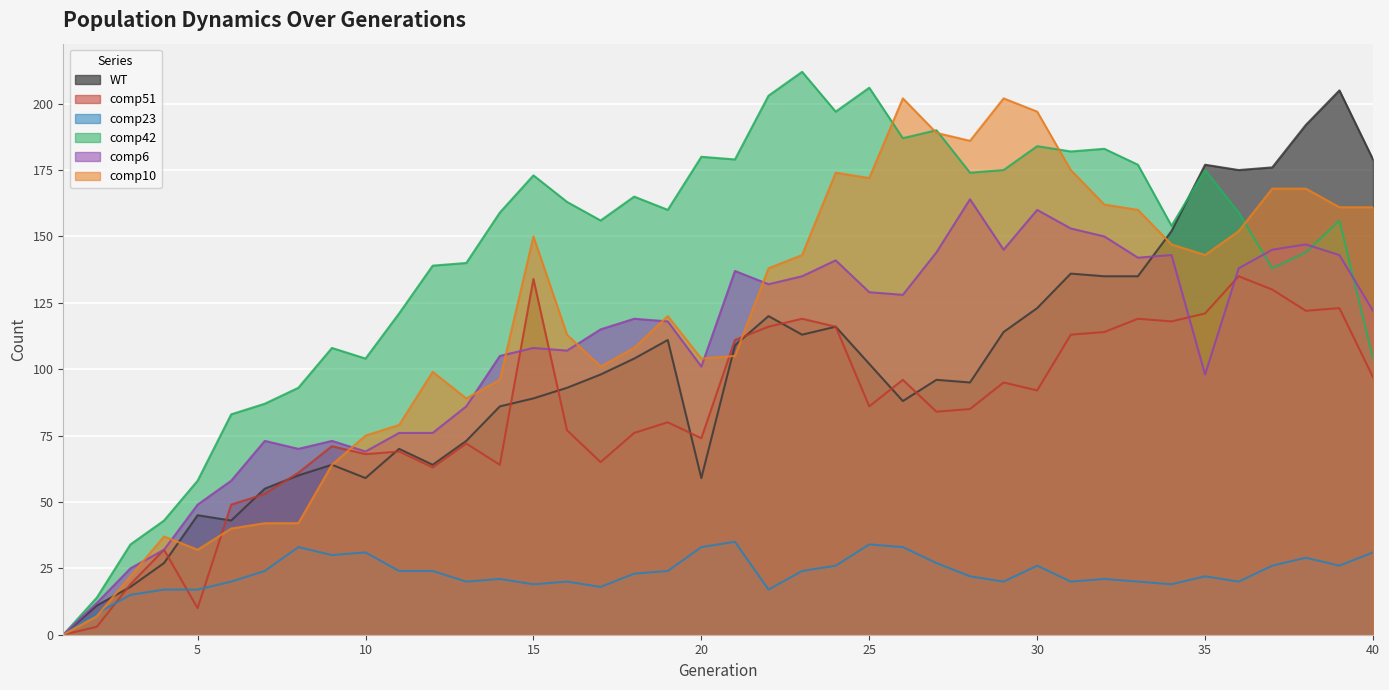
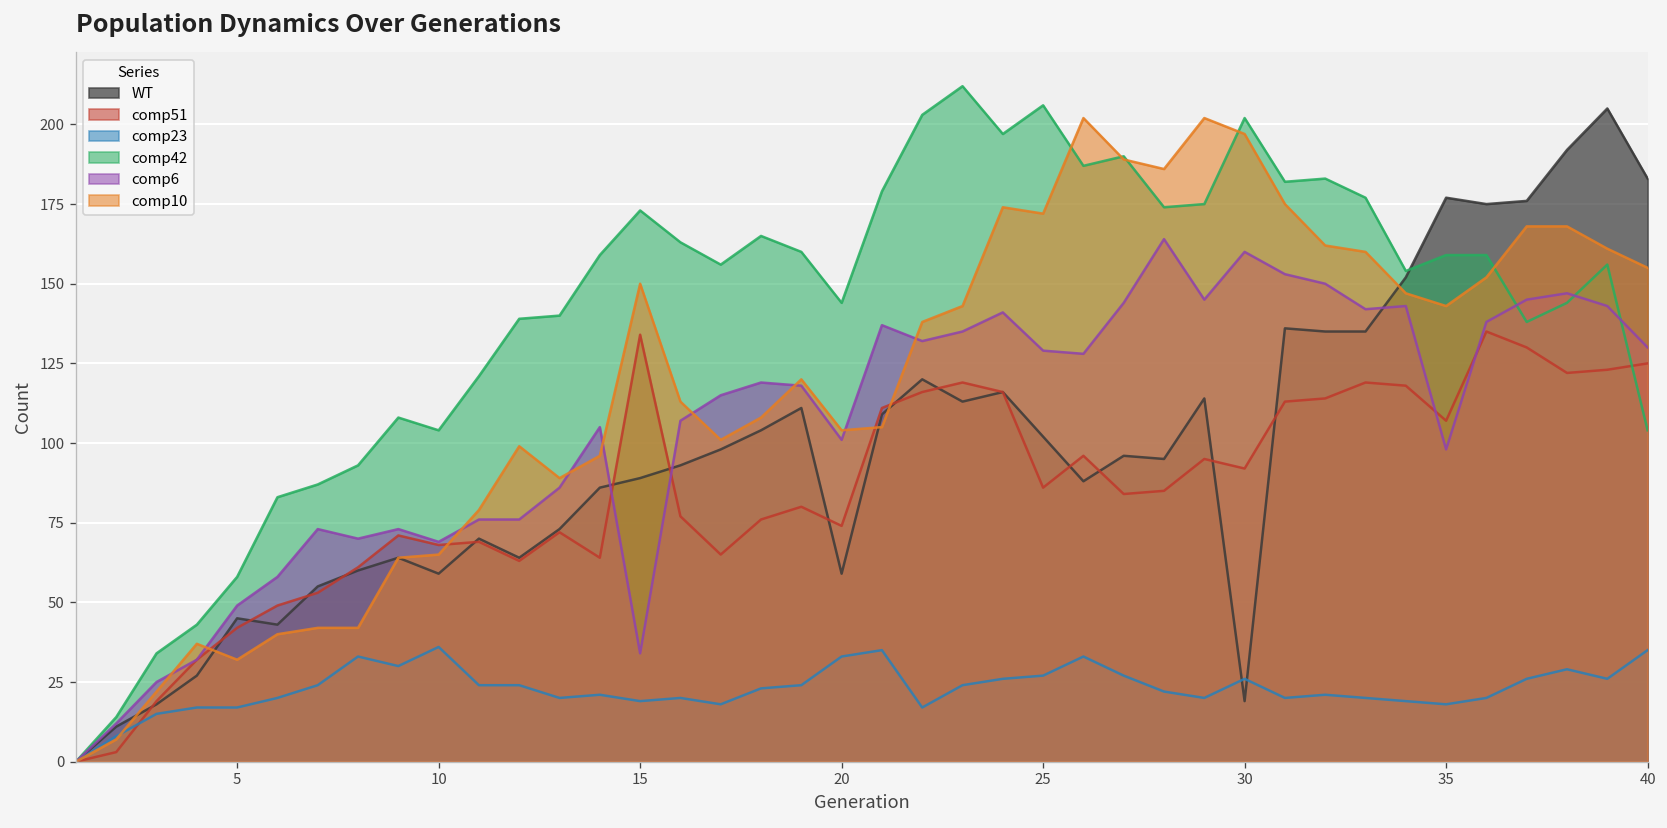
comp51, 5: 10 -> 42
comp23, 10: 31 -> 36
comp10, 10: 75 -> 65
comp6, 15: 108 -> 34
comp42, 20: 180 -> 144
comp23, 25: 34 -> 27
WT, 30: 123 -> 19
comp42, 30: 184 -> 202
comp51, 35: 121 -> 107
comp23, 35: 22 -> 18
comp42, 35: 175 -> 159
WT, 40: 179 -> 183
comp51, 40: 97 -> 125
comp23, 40: 31 -> 35
comp6, 40: 122 -> 130
comp10, 40: 161 -> 155
